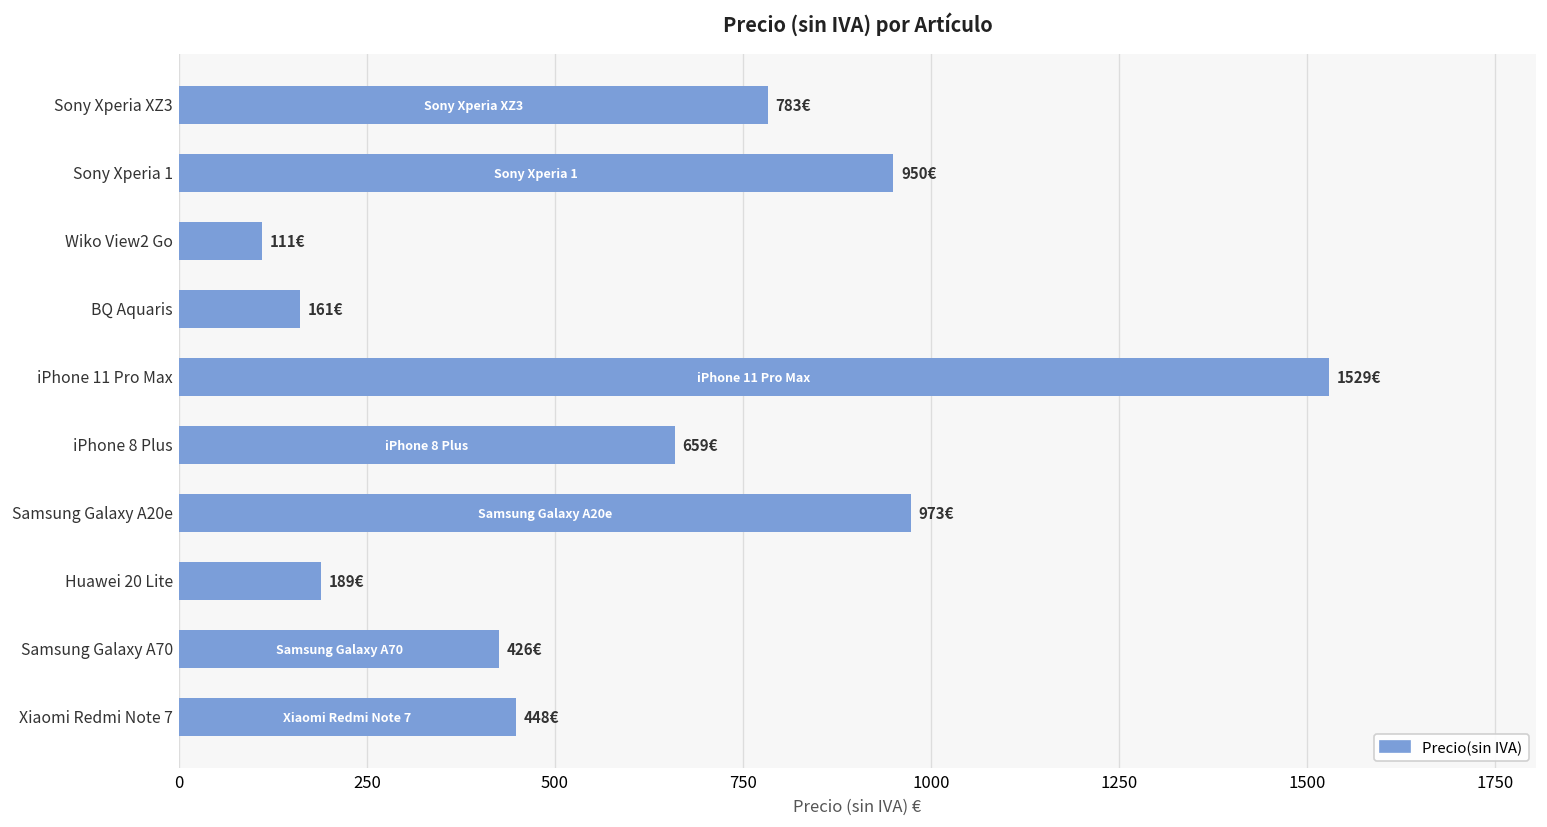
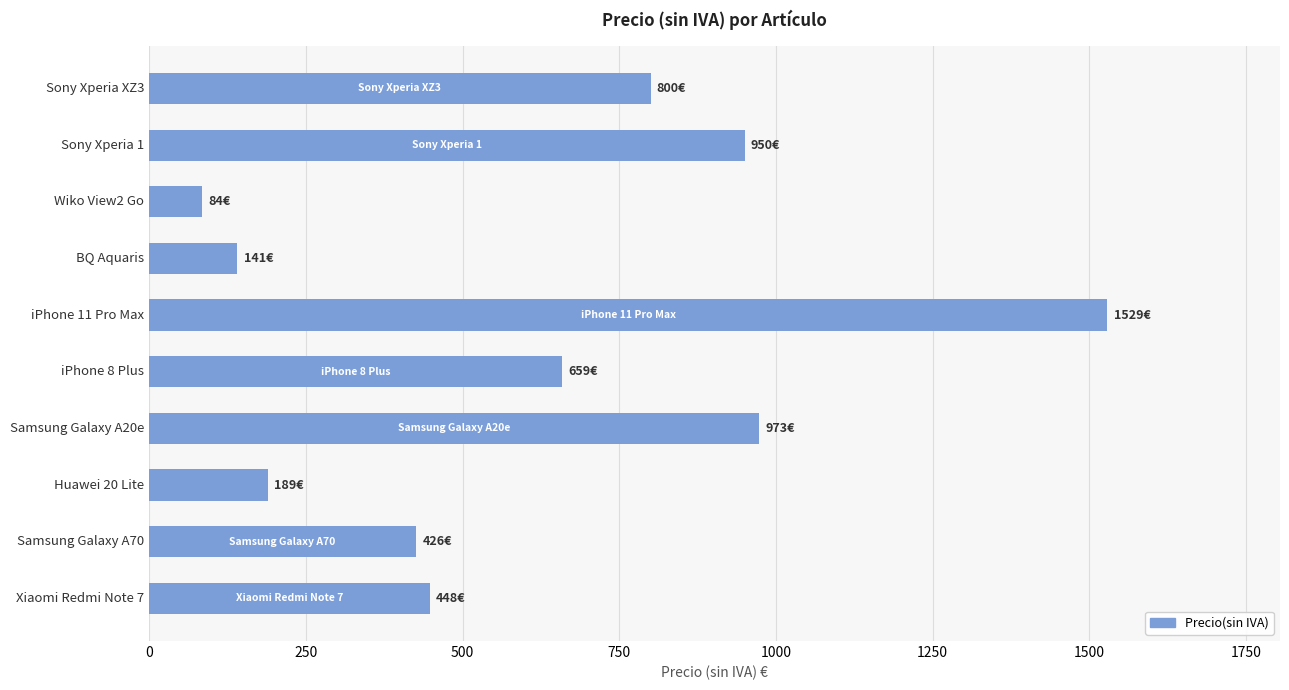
Sony Xperia XZ3: 783€ -> 800€
Wiko View2 Go: 111€ -> 84€
BQ Aquaris: 161€ -> 141€
